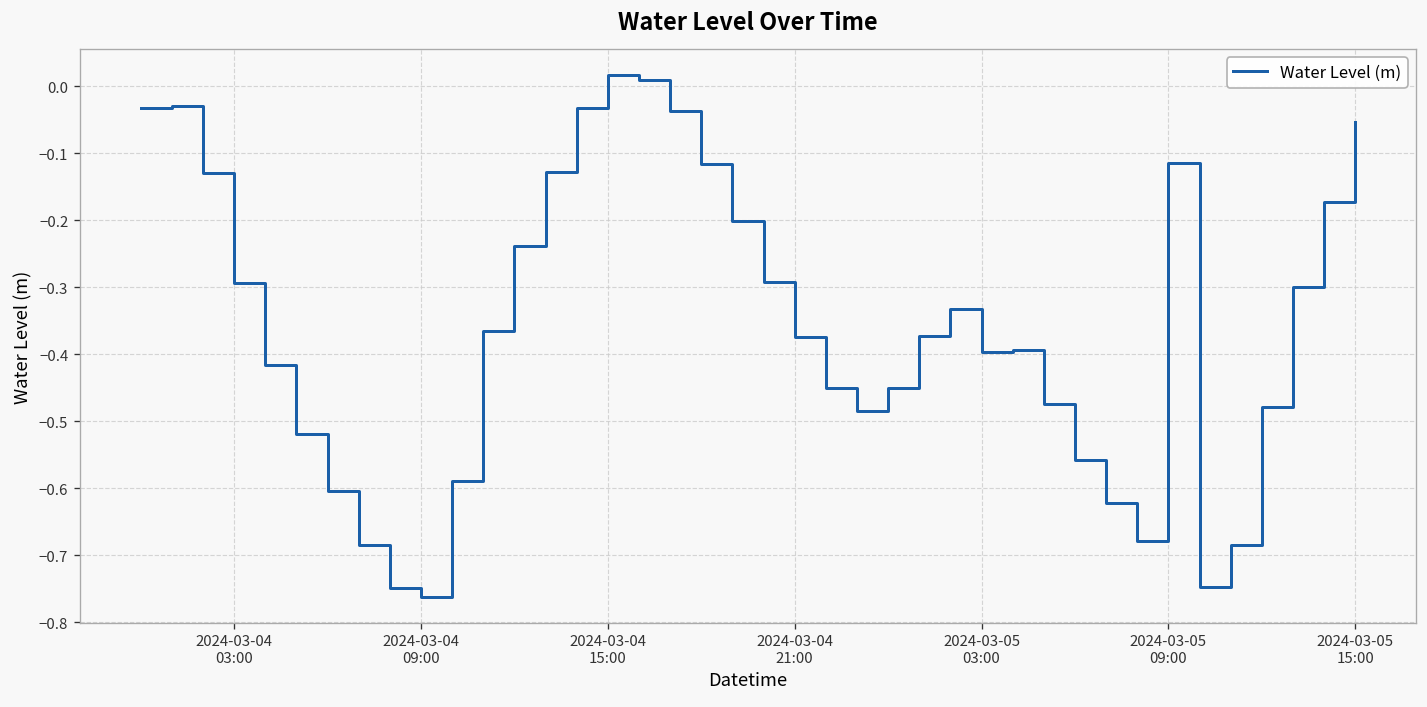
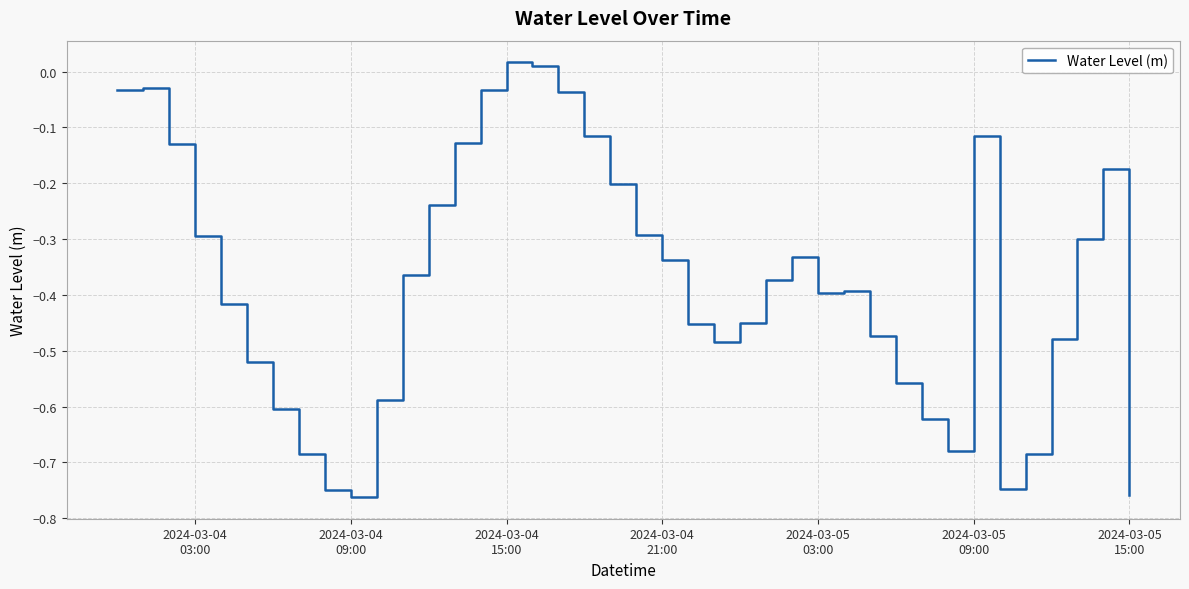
2024-03-04 21:00: -0.37 -> -0.34
2024-03-05 15:00: -0.05 -> -0.76
